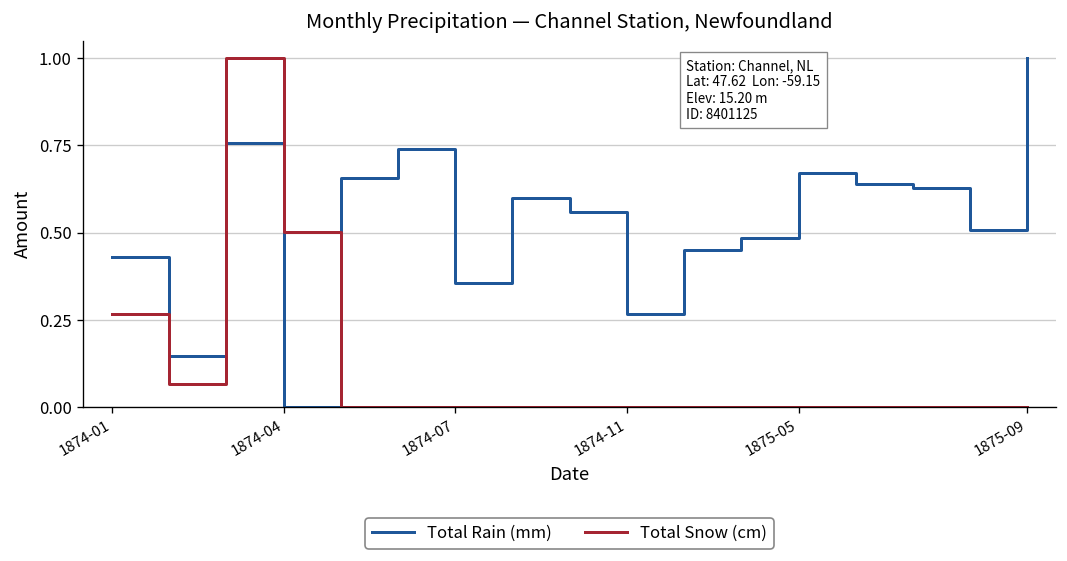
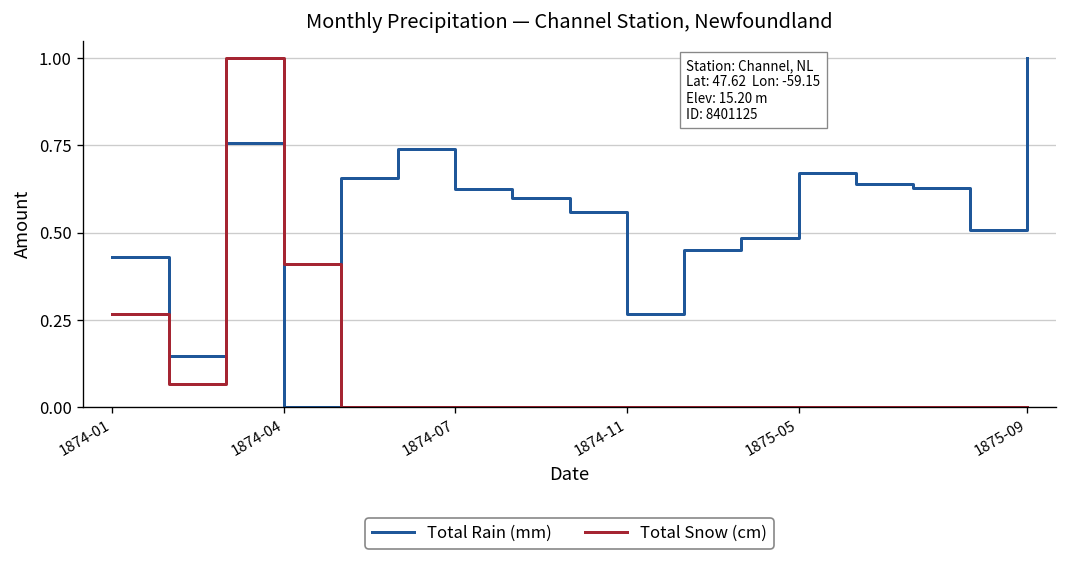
Total Snow (cm), 1874-04: 0.50 -> 0.41
Total Rain (mm), 1874-07: 0.36 -> 0.63
